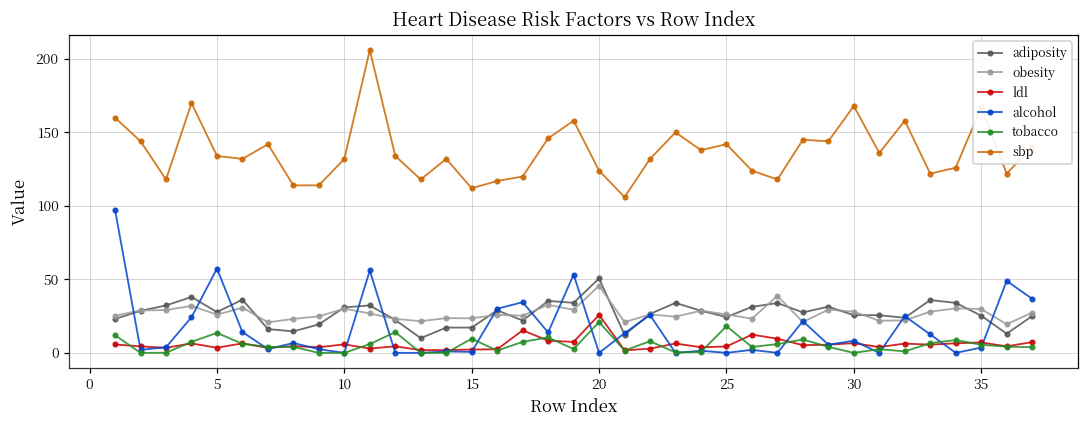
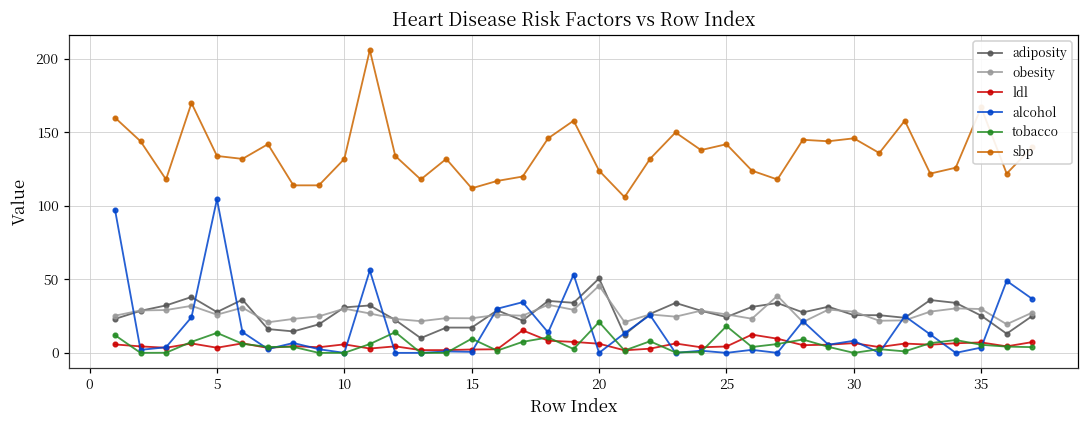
alcohol, 5: 57 -> 105
ldl, 20: 26 -> 6
sbp, 30: 168 -> 146
